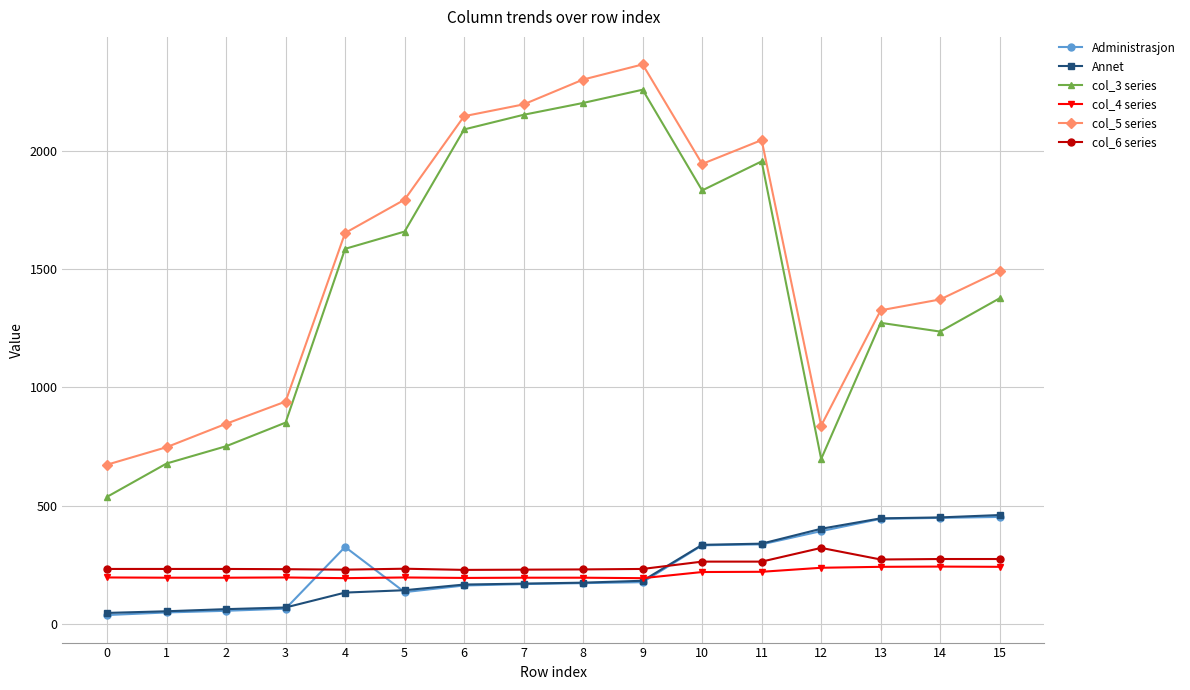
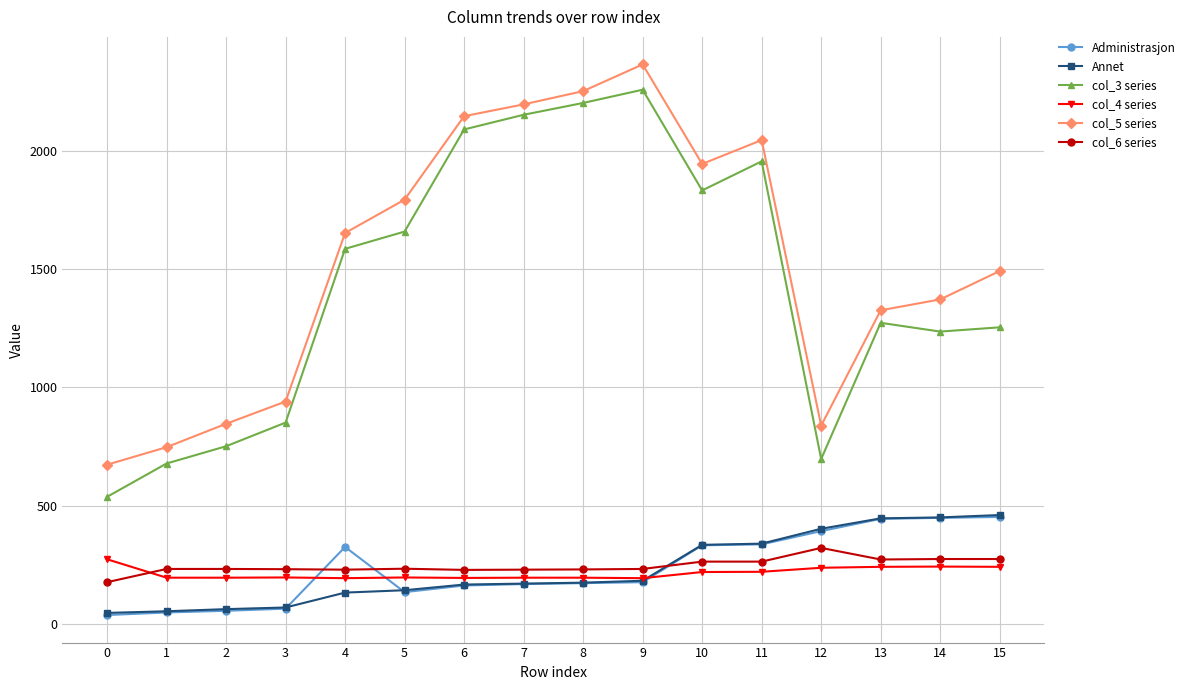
col_4 series, 0: 200 -> 270
col_6 series, 0: 230 -> 180
col_5 series, 8: 2300 -> 2250
col_3 series, 15: 1380 -> 1250
